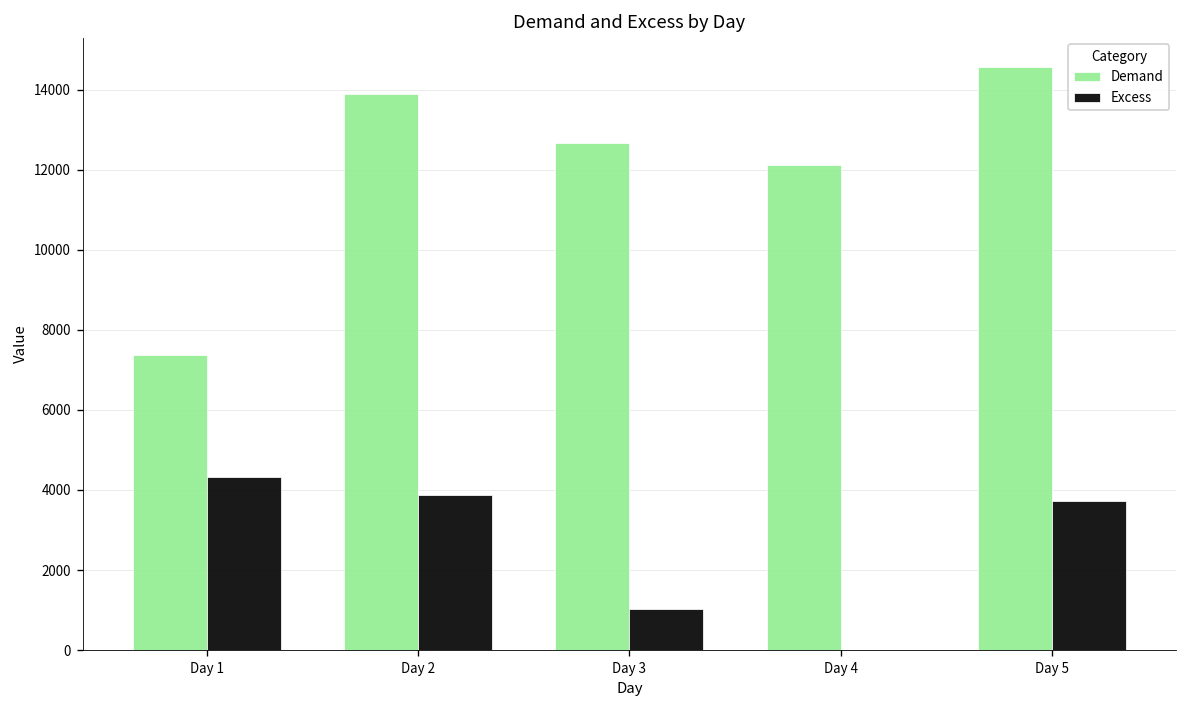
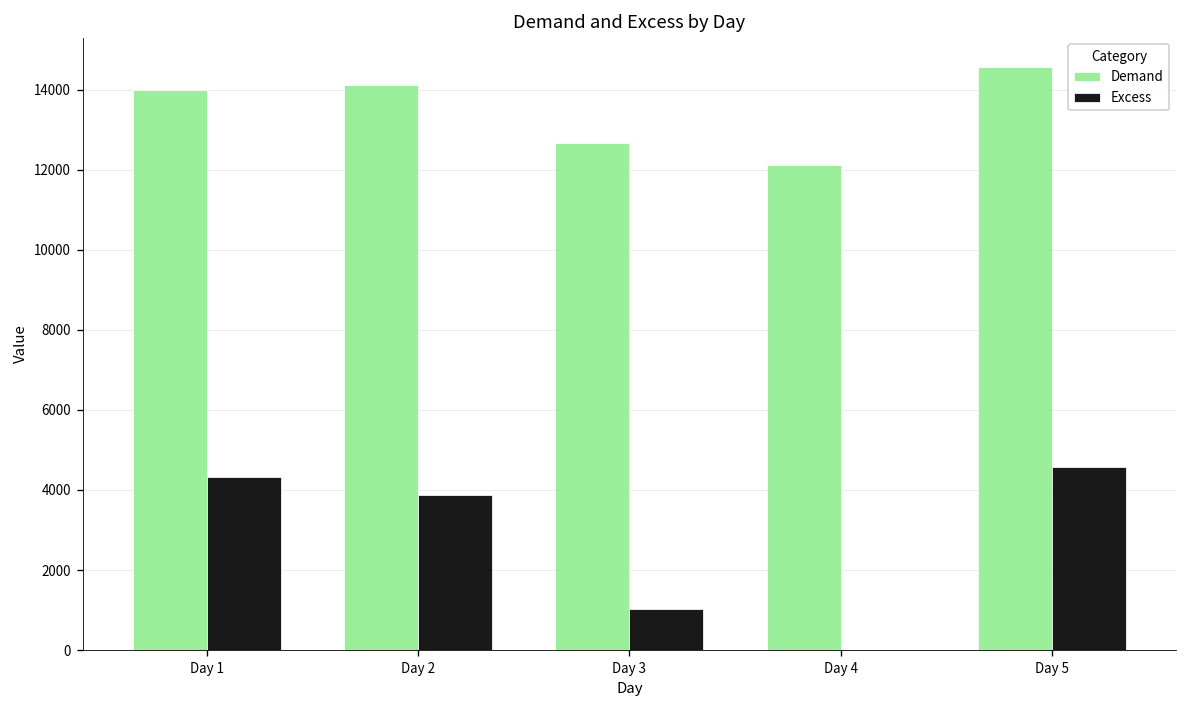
Demand, Day 1: 7400 -> 14000
Demand, Day 2: 13900 -> 14100
Excess, Day 5: 3700 -> 4600
